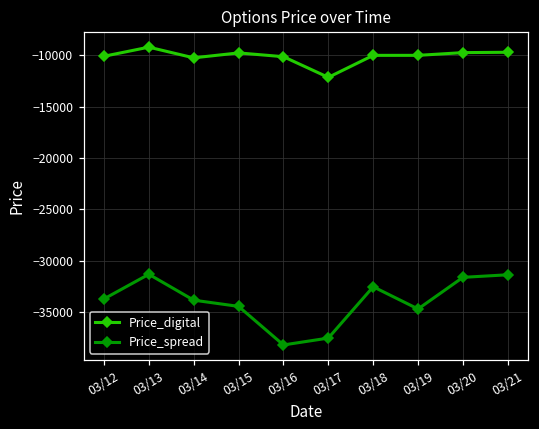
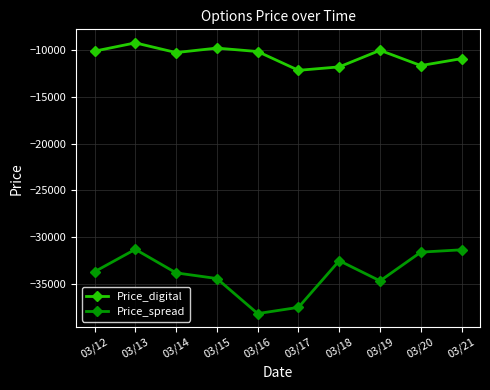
Price_digital, 03/18: -10000 -> -12000
Price_digital, 03/20: -10000 -> -12000
Price_digital, 03/21: -10000 -> -11000
